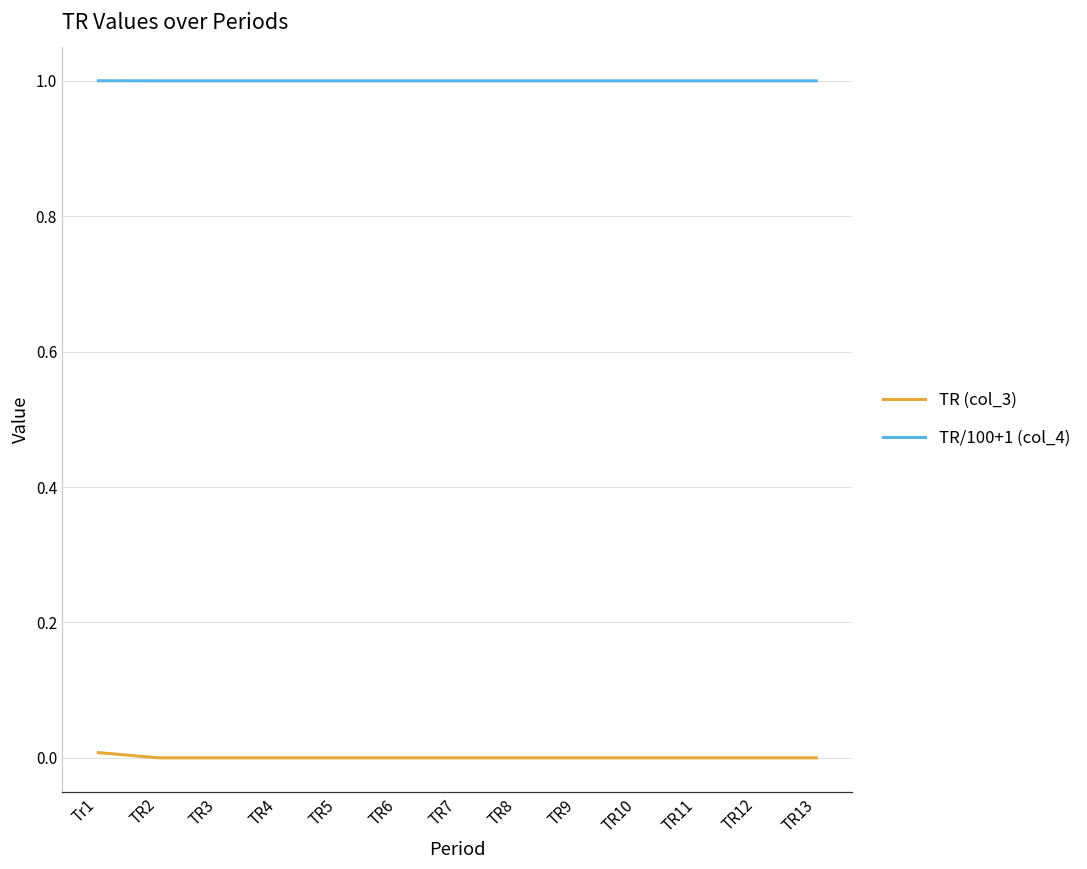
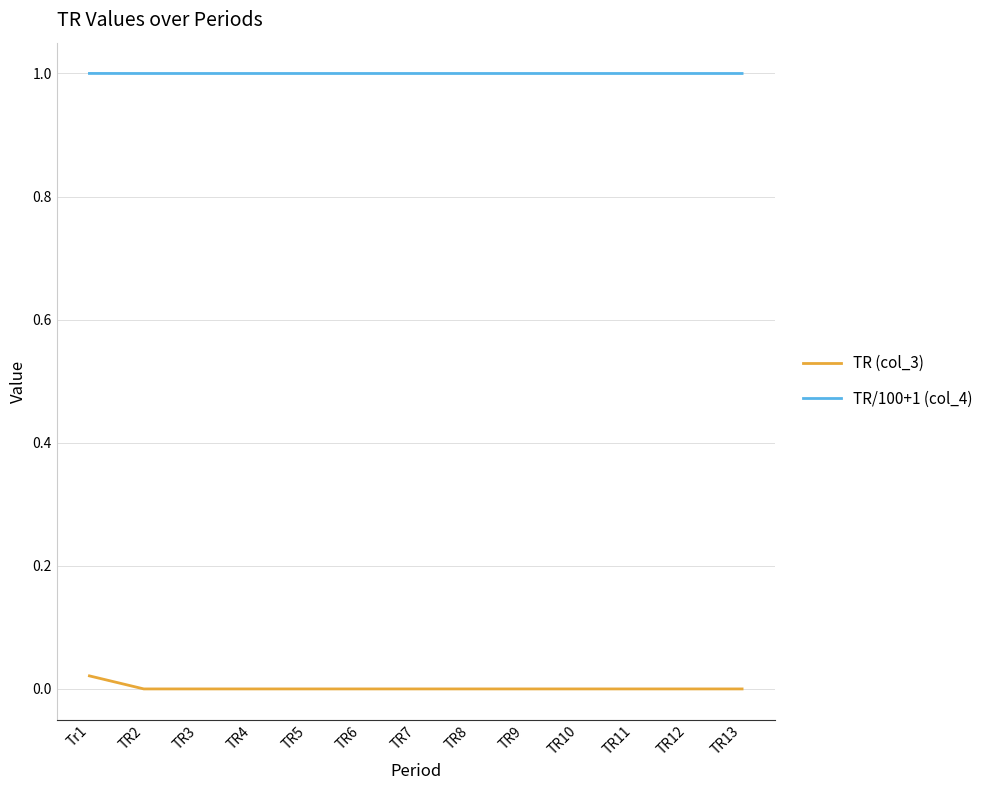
TR (col_3), Tr1: 0.01 -> 0.02
